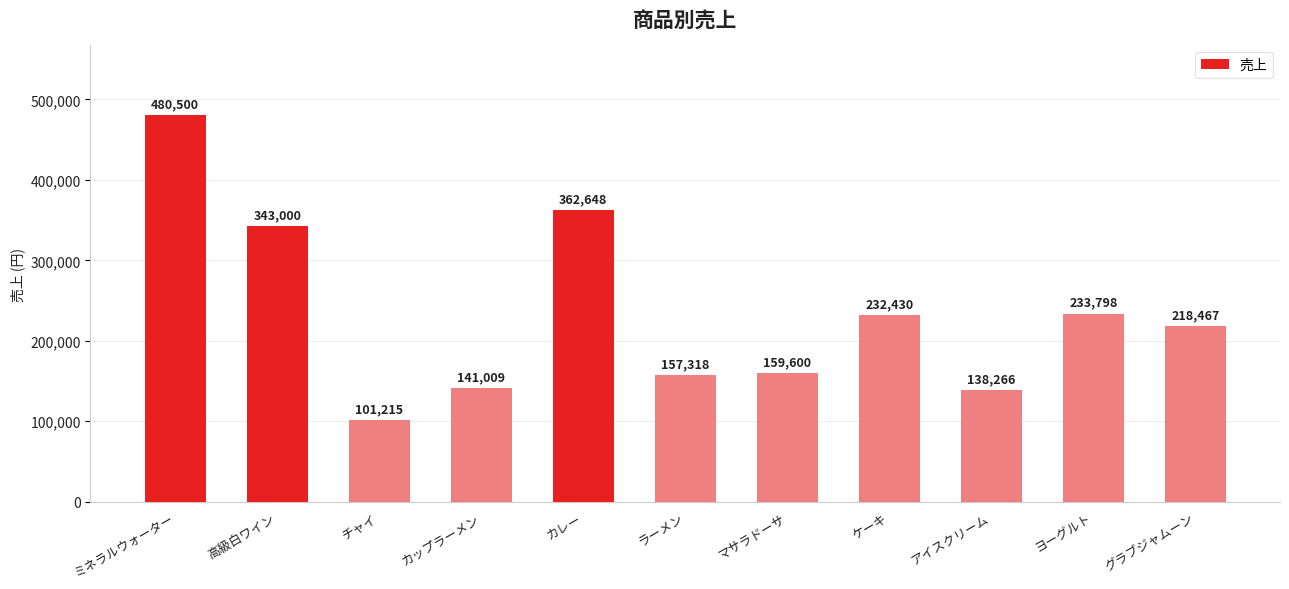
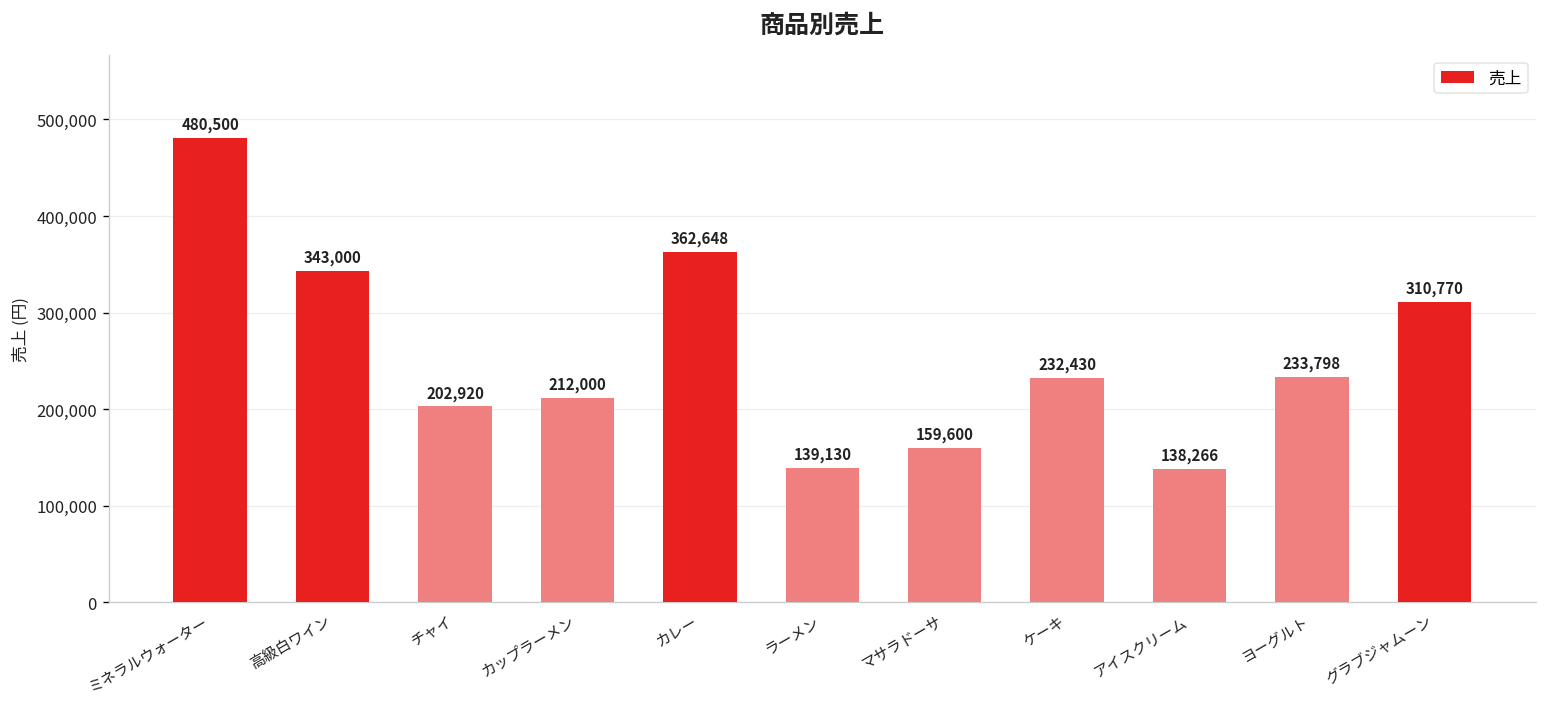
チャイ: 101,215 -> 202,920
カップラーメン: 141,009 -> 212,000
ラーメン: 157,318 -> 139,130
グラブジャムーン: 218,467 -> 310,770
